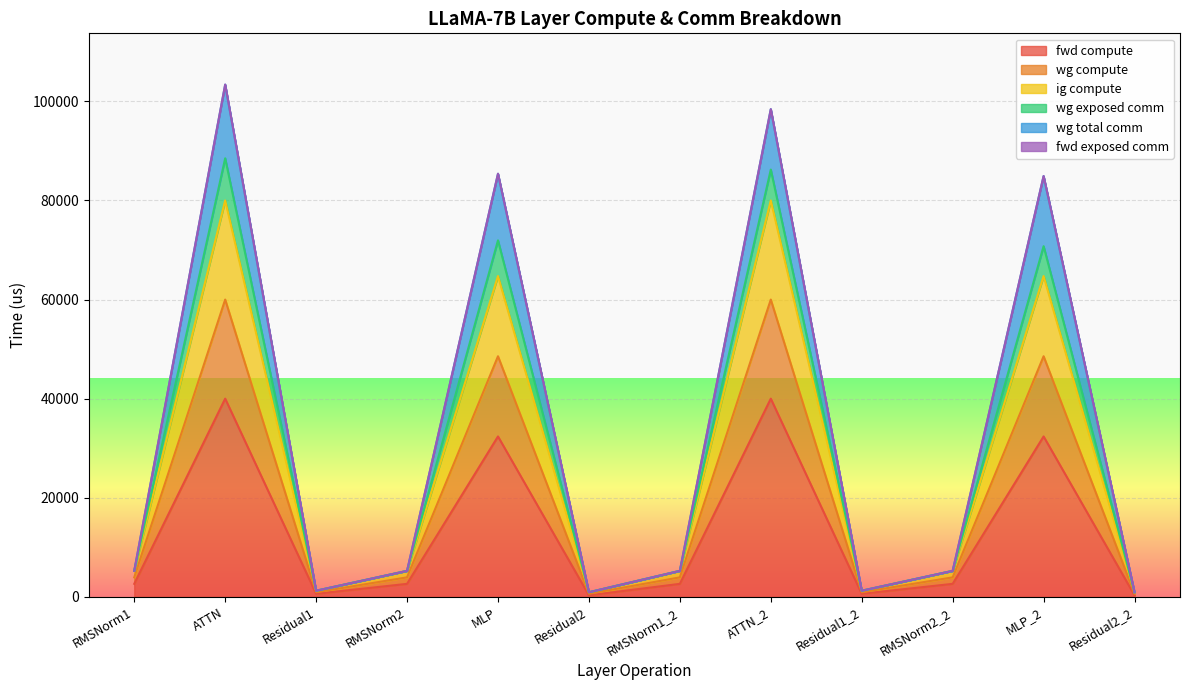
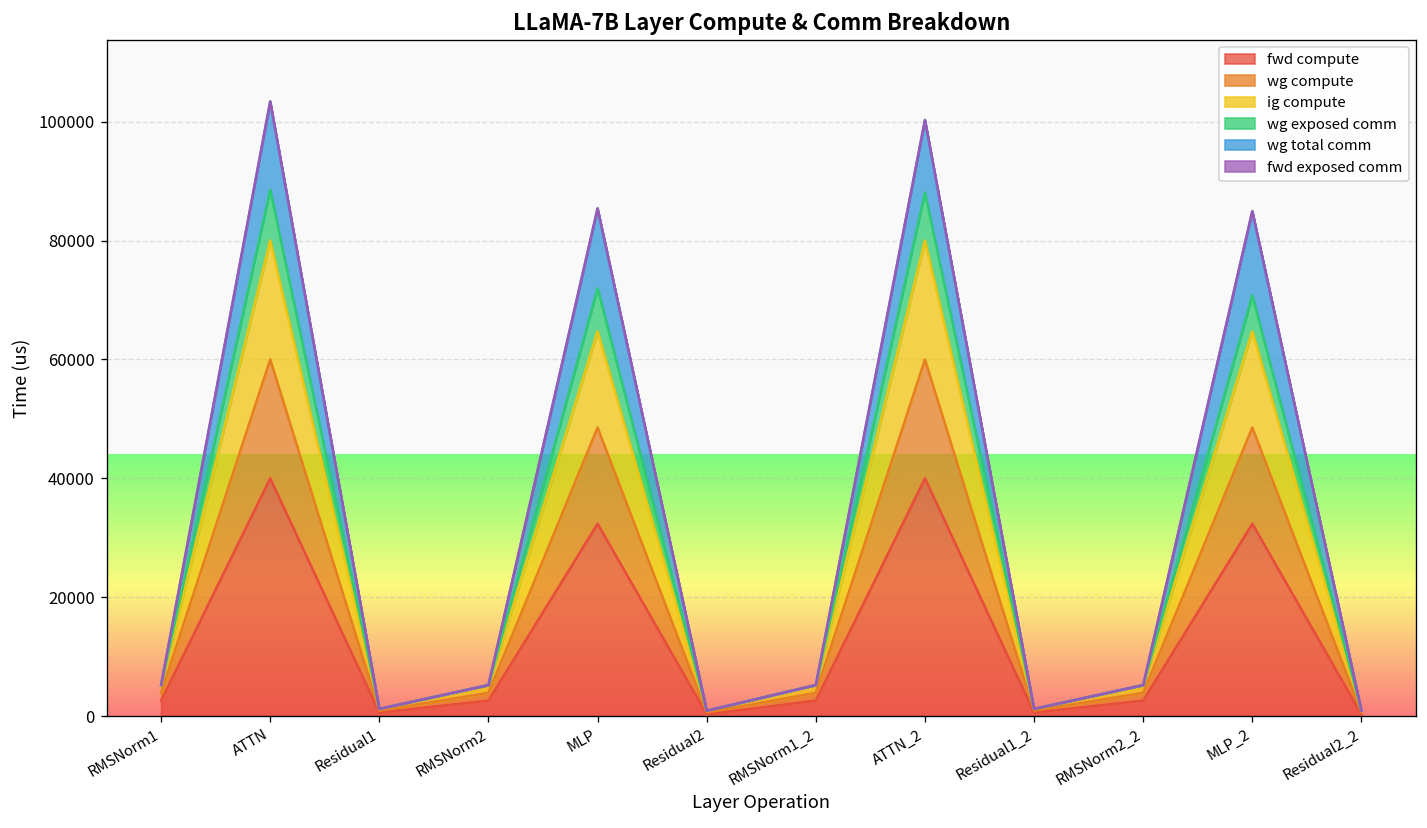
wg exposed comm, ATTN_2: 6000 -> 8000
